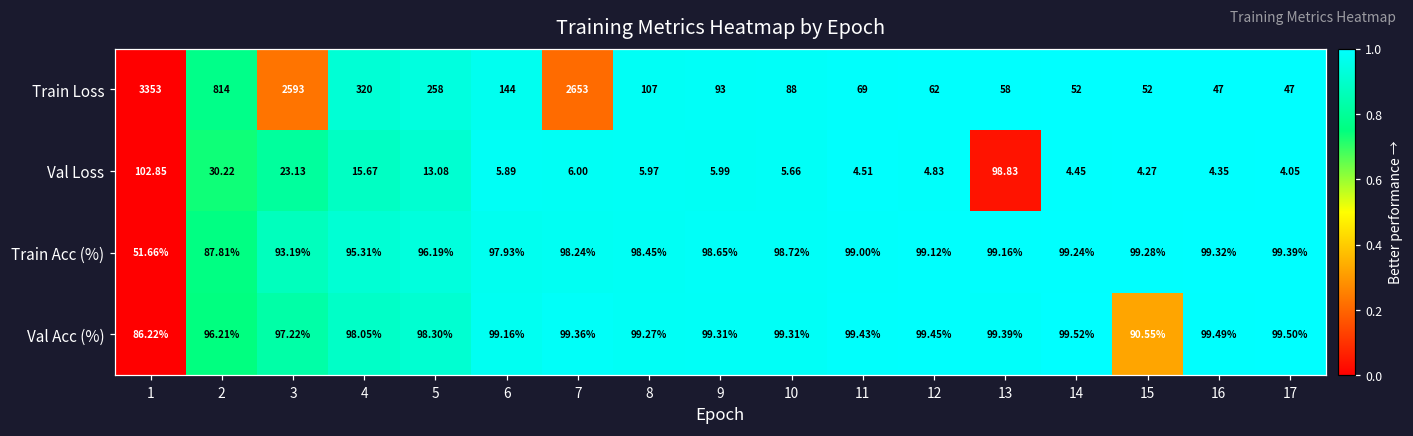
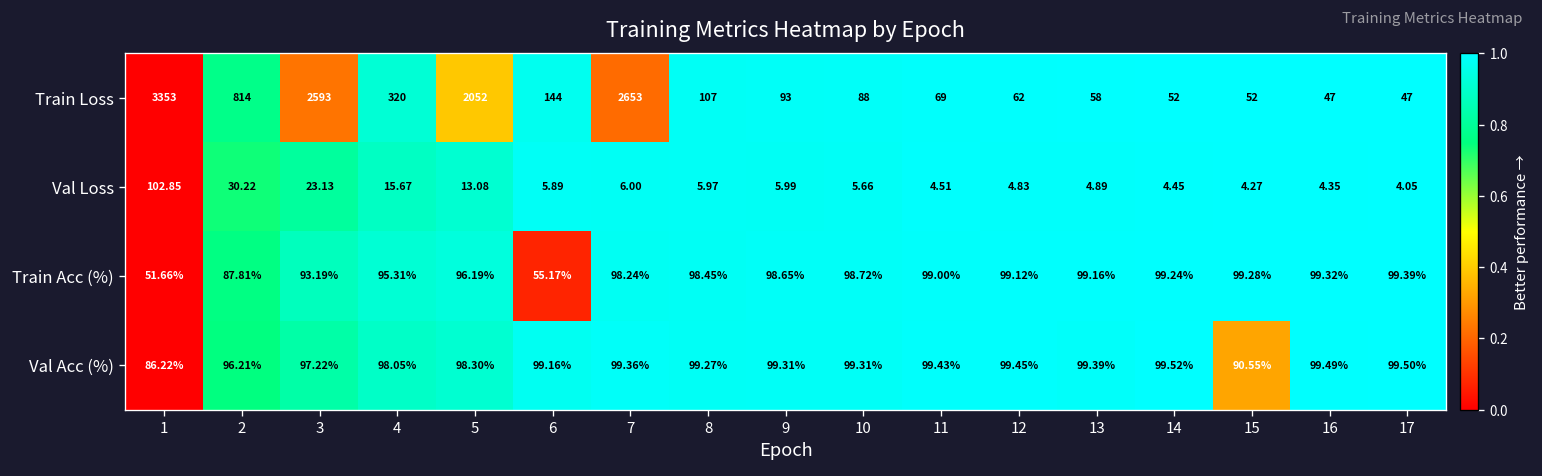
Train Loss, 5: 258 -> 2052
Val Loss, 13: 98.83 -> 4.89
Train Acc (%), 6: 97.93% -> 55.17%
